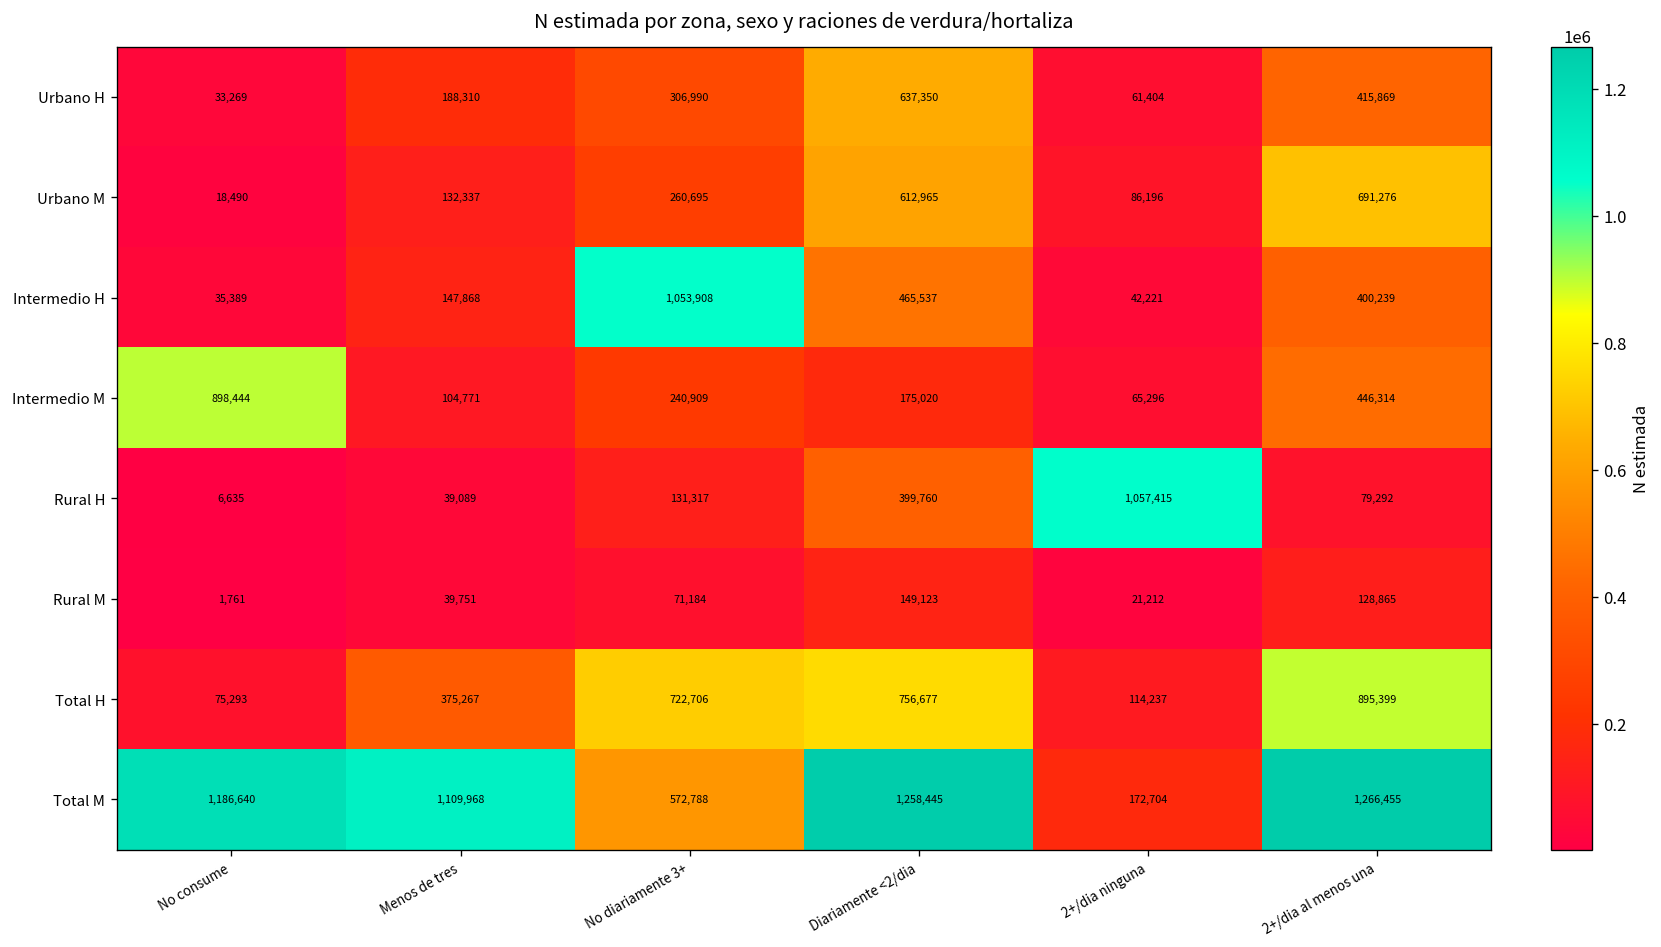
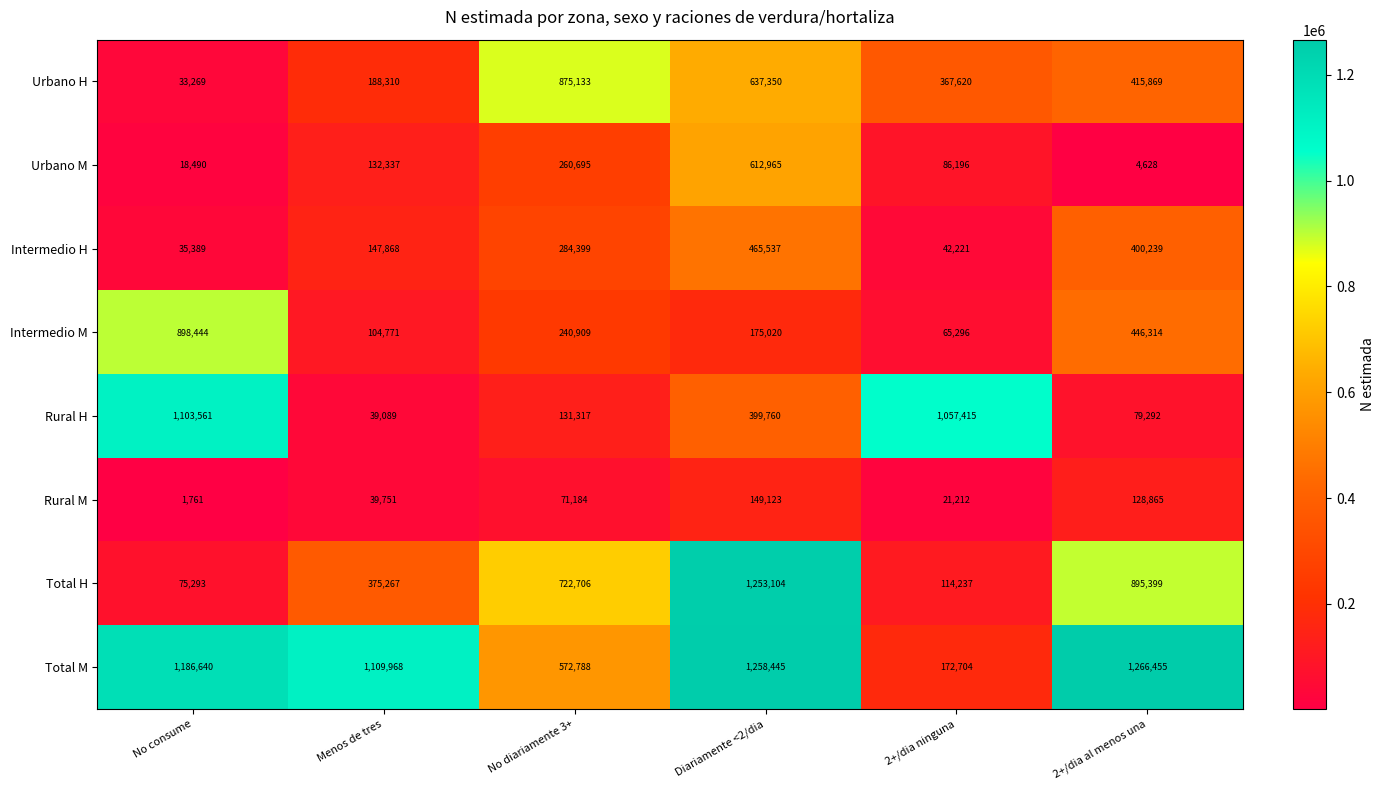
Urbano H, No diariamente 3+: 306,990 -> 875,133
Urbano H, 2+/dia ninguna: 61,404 -> 367,620
Urbano M, 2+/dia al menos una: 691,276 -> 4,628
Intermedio H, No diariamente 3+: 1,053,908 -> 284,399
Rural H, No consume: 6,635 -> 1,103,561
Total H, Diariamente <2/dia: 756,677 -> 1,253,104
